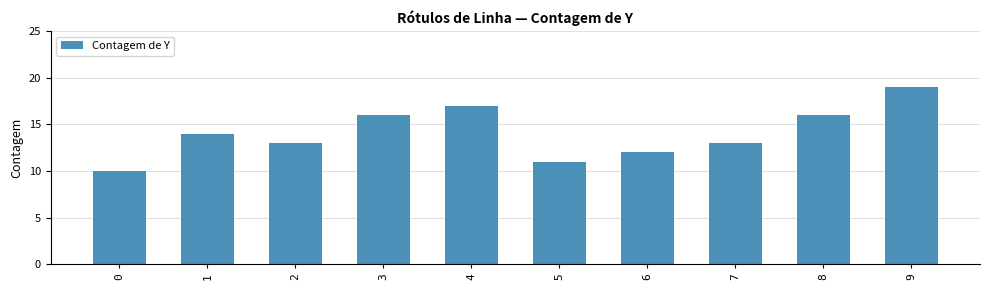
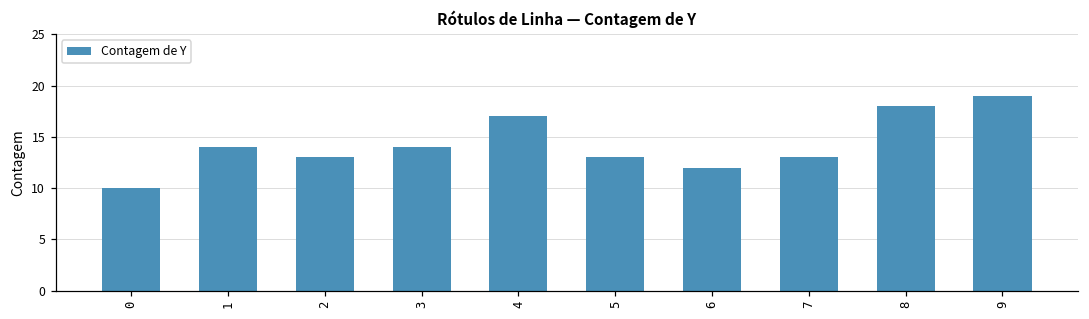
3: 16 -> 14
5: 11 -> 13
8: 16 -> 18
